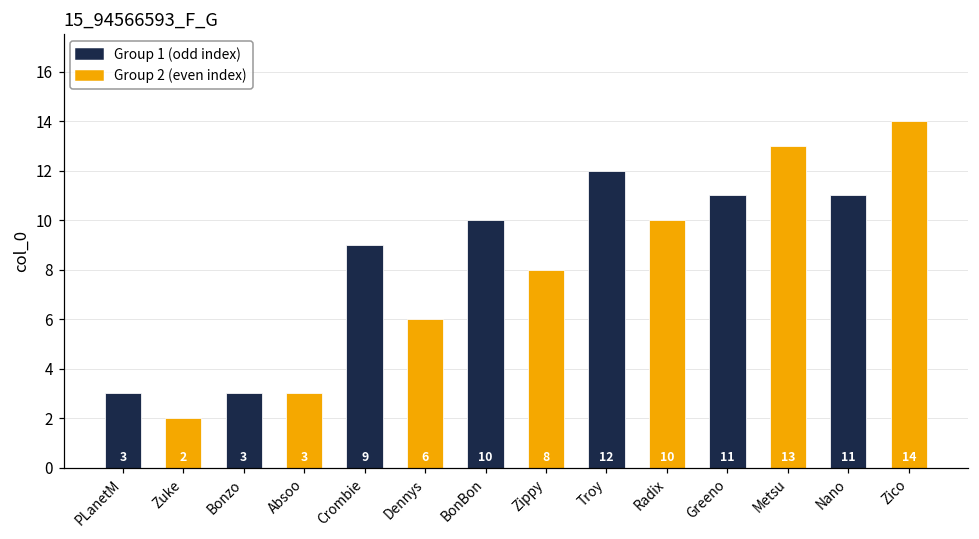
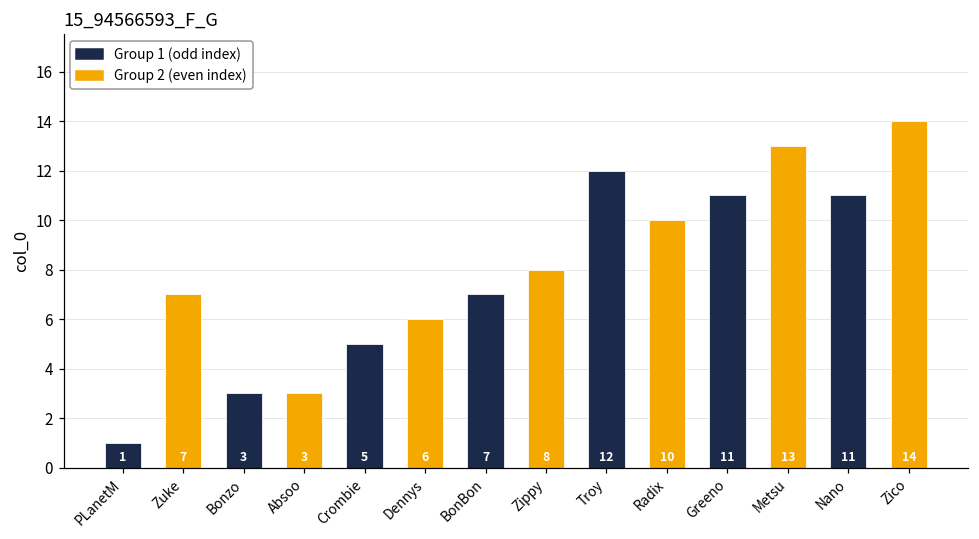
PLanetM: 3 -> 1
Zuke: 2 -> 7
Crombie: 9 -> 5
BonBon: 10 -> 7
